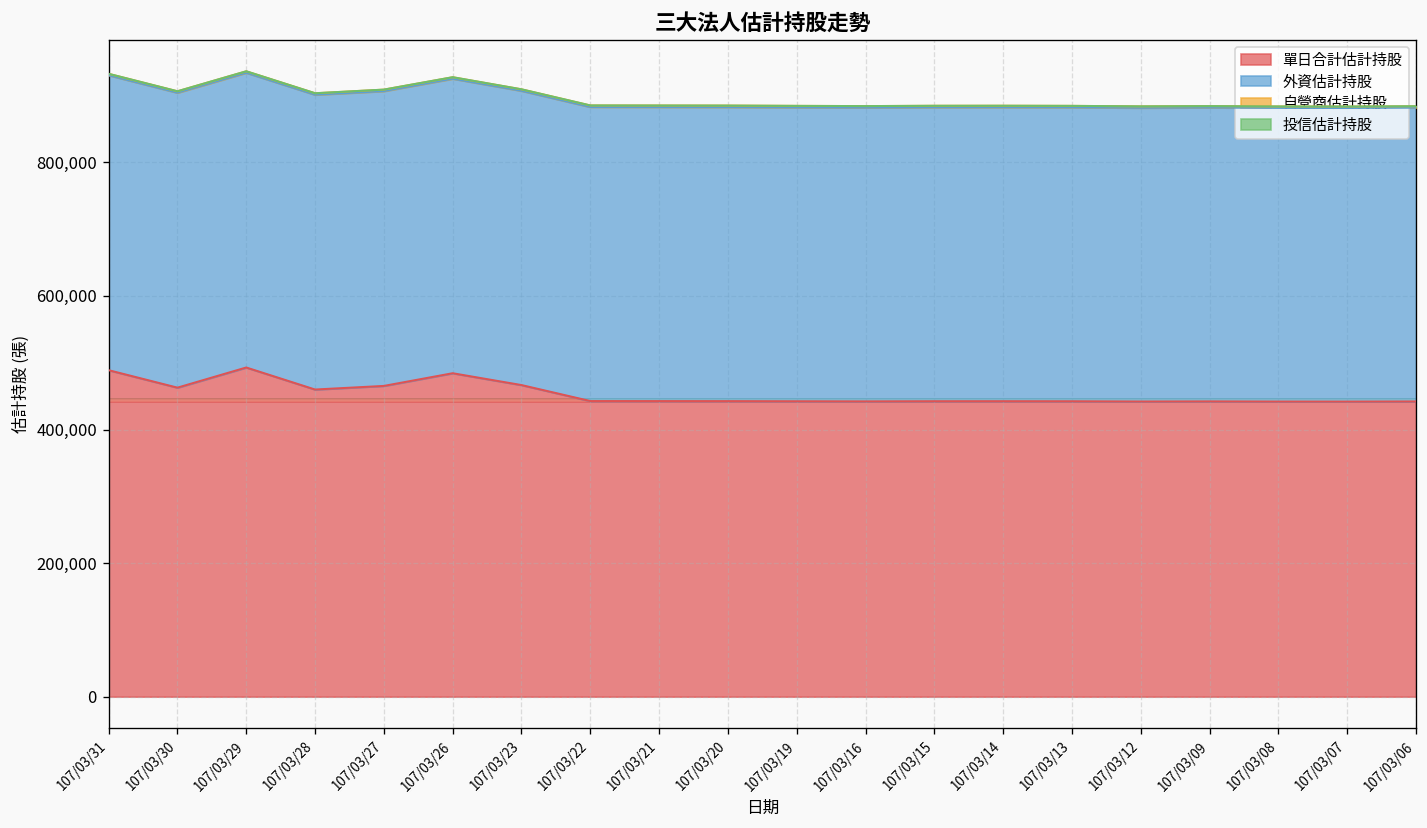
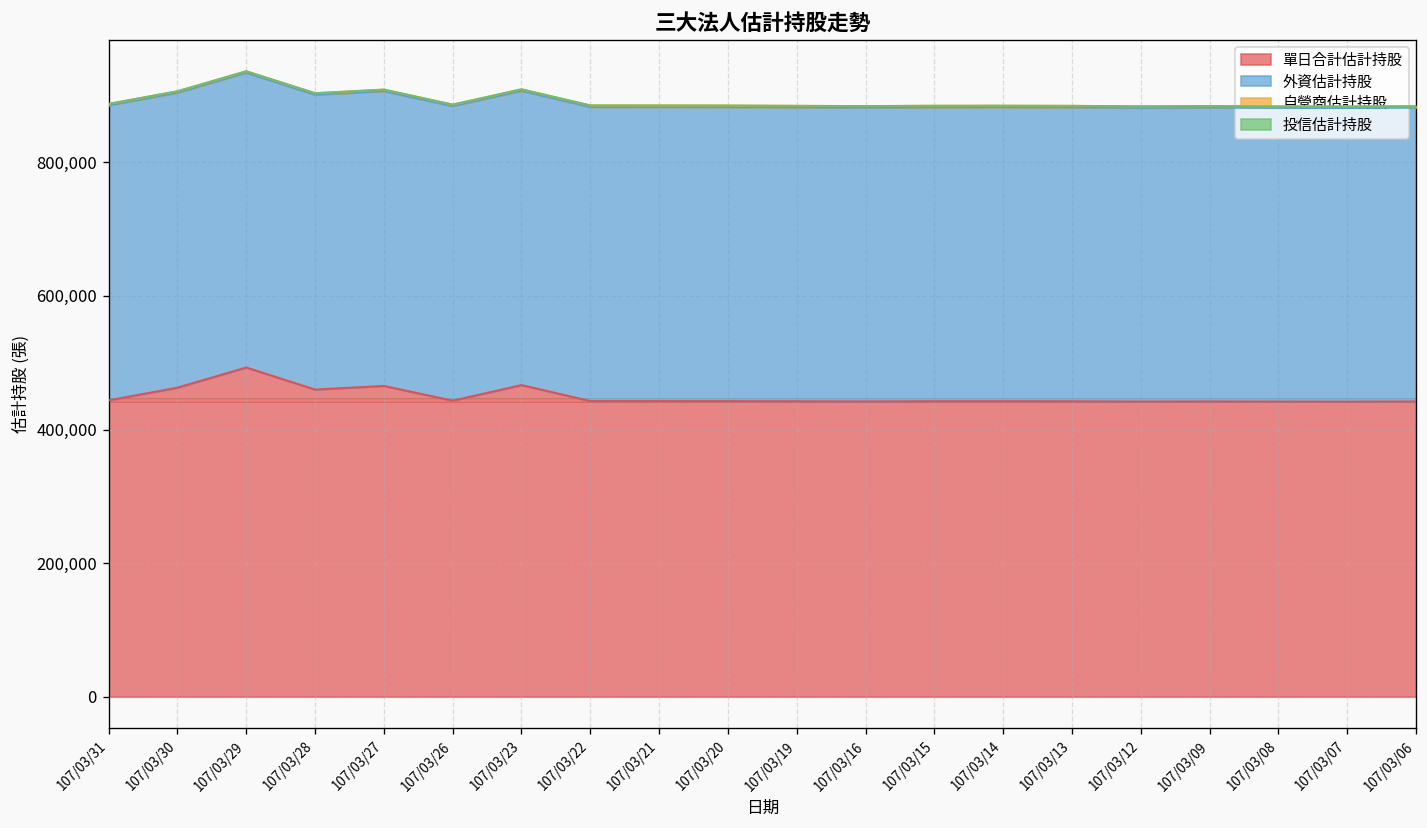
單日合計估計持股, 107/03/31: 490,000 -> 440,000
單日合計估計持股, 107/03/26: 480,000 -> 440,000
